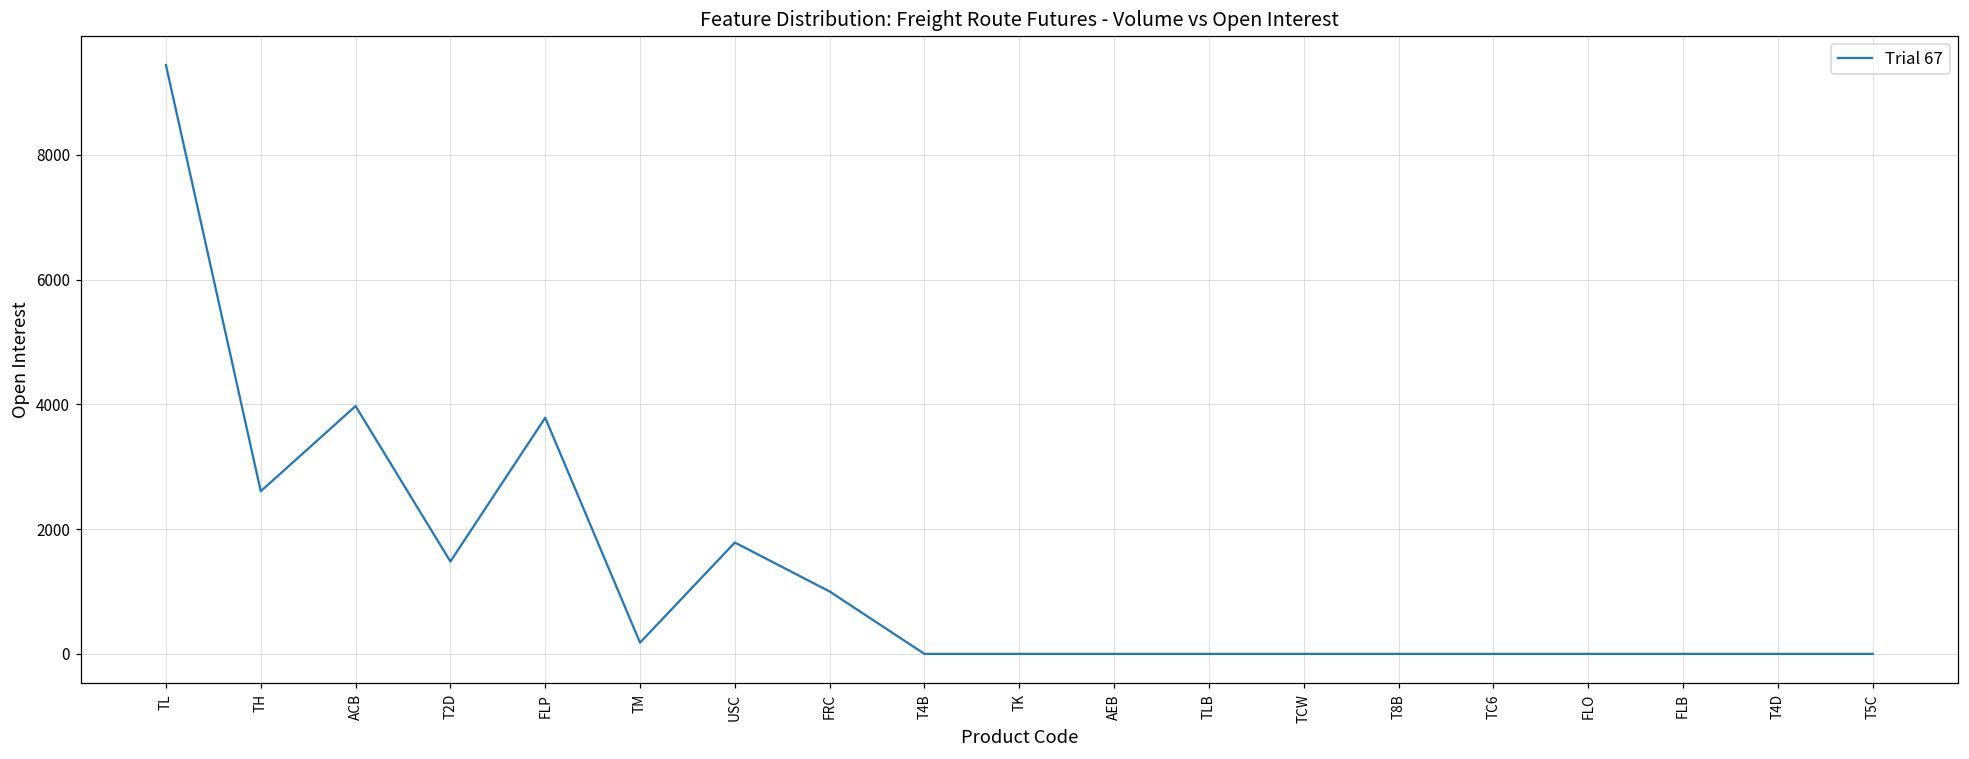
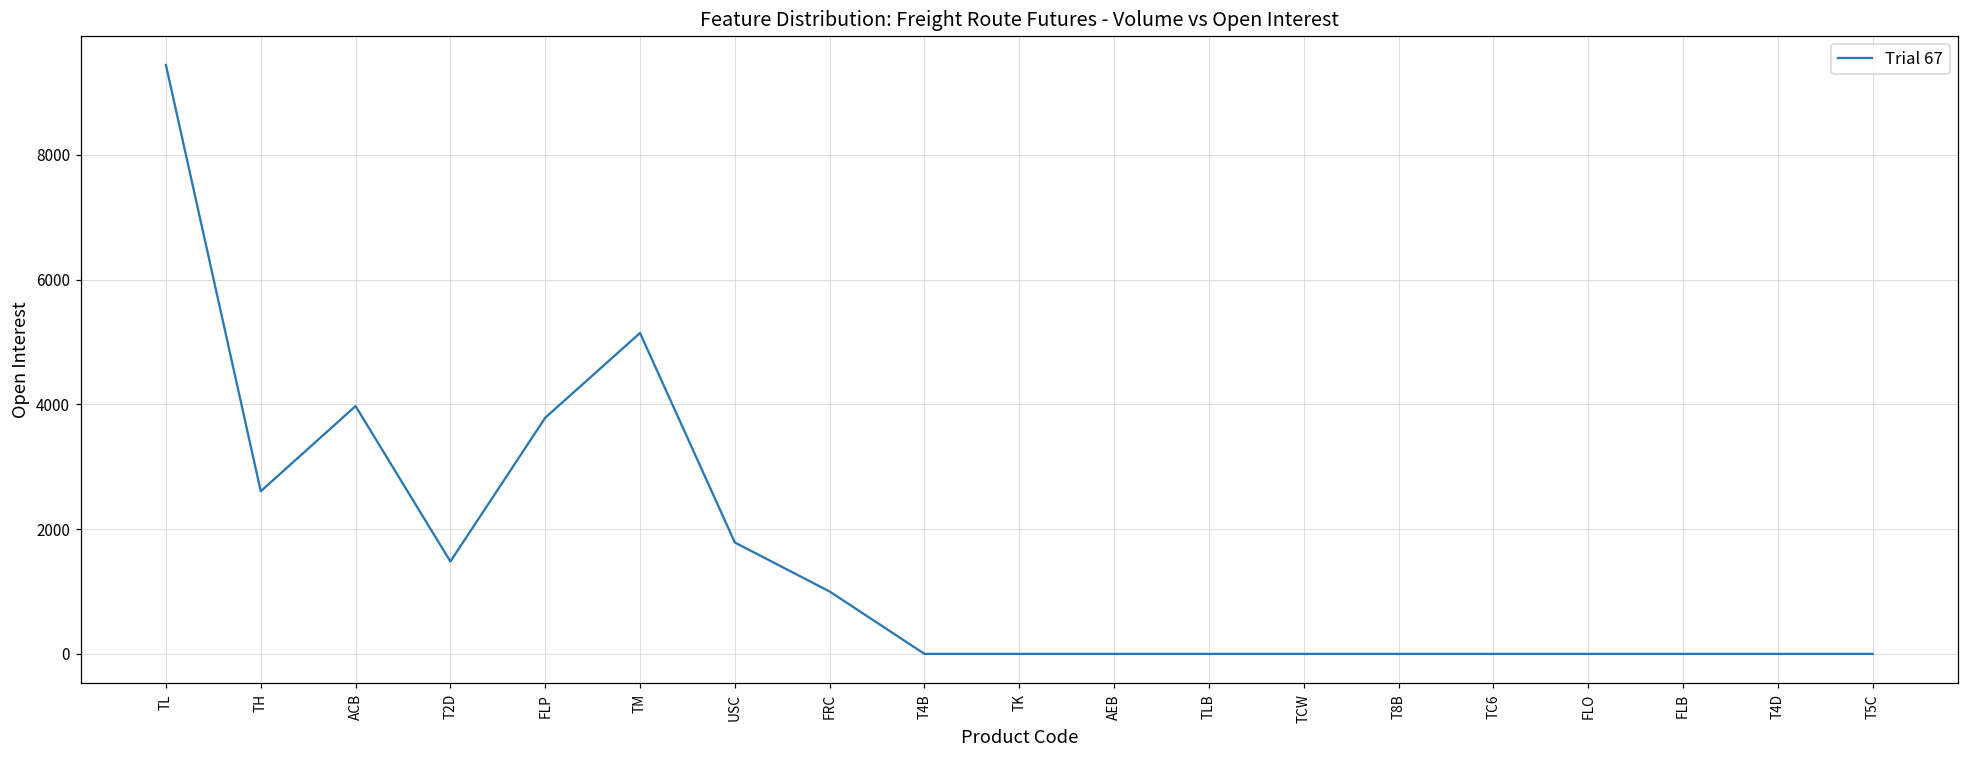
TM: 200 -> 5100
